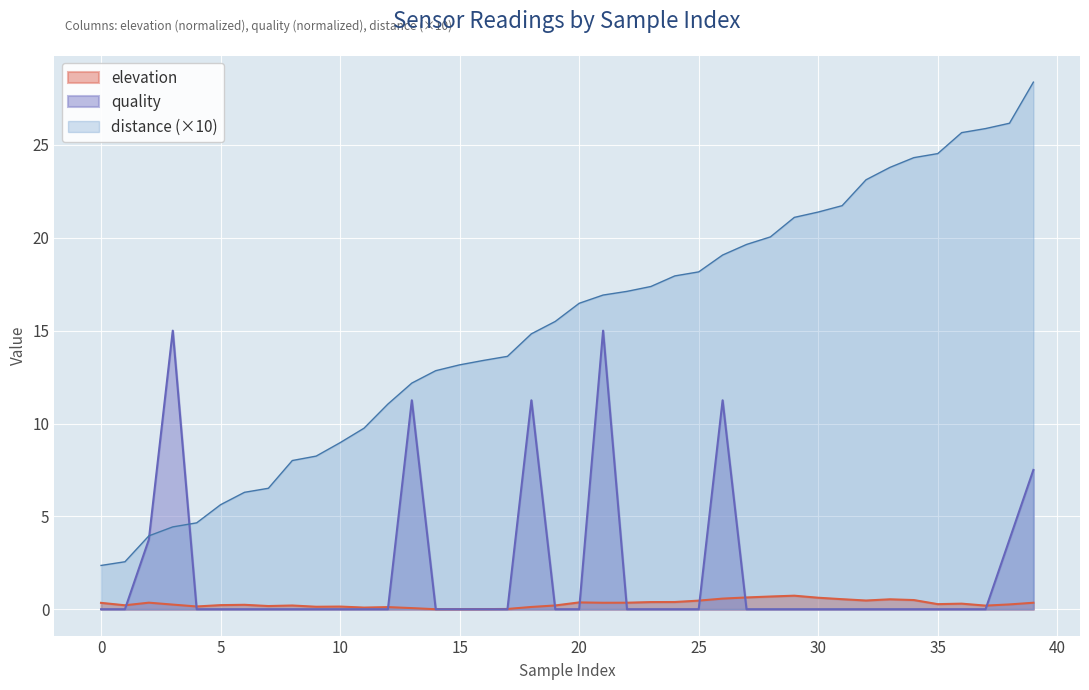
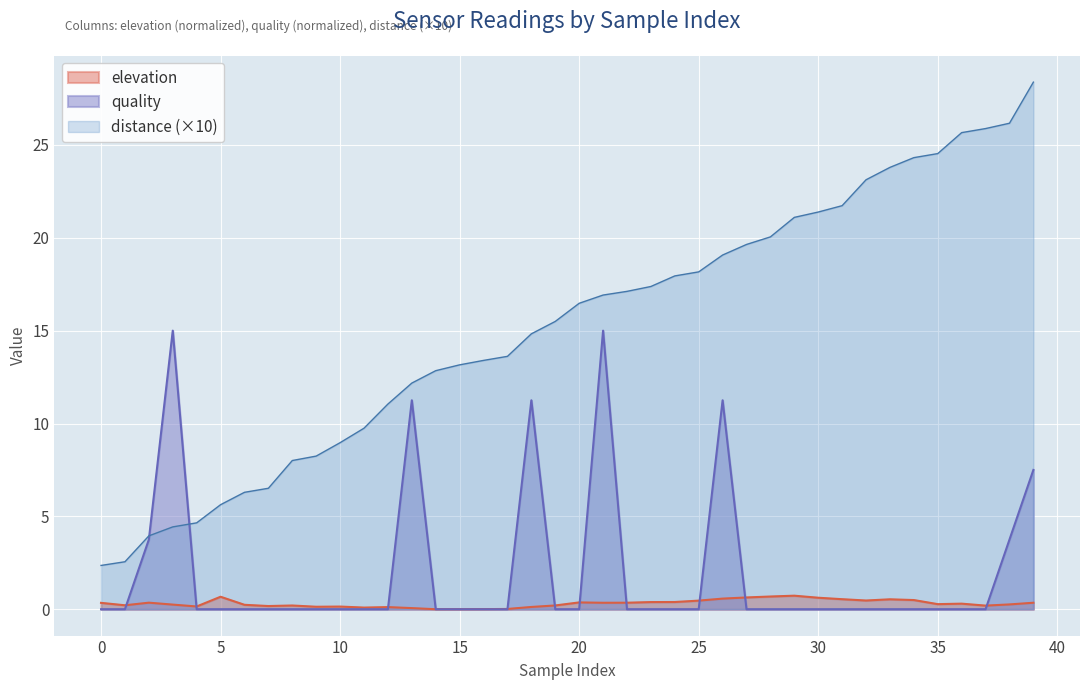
elevation, 5: 0.2 -> 0.7
